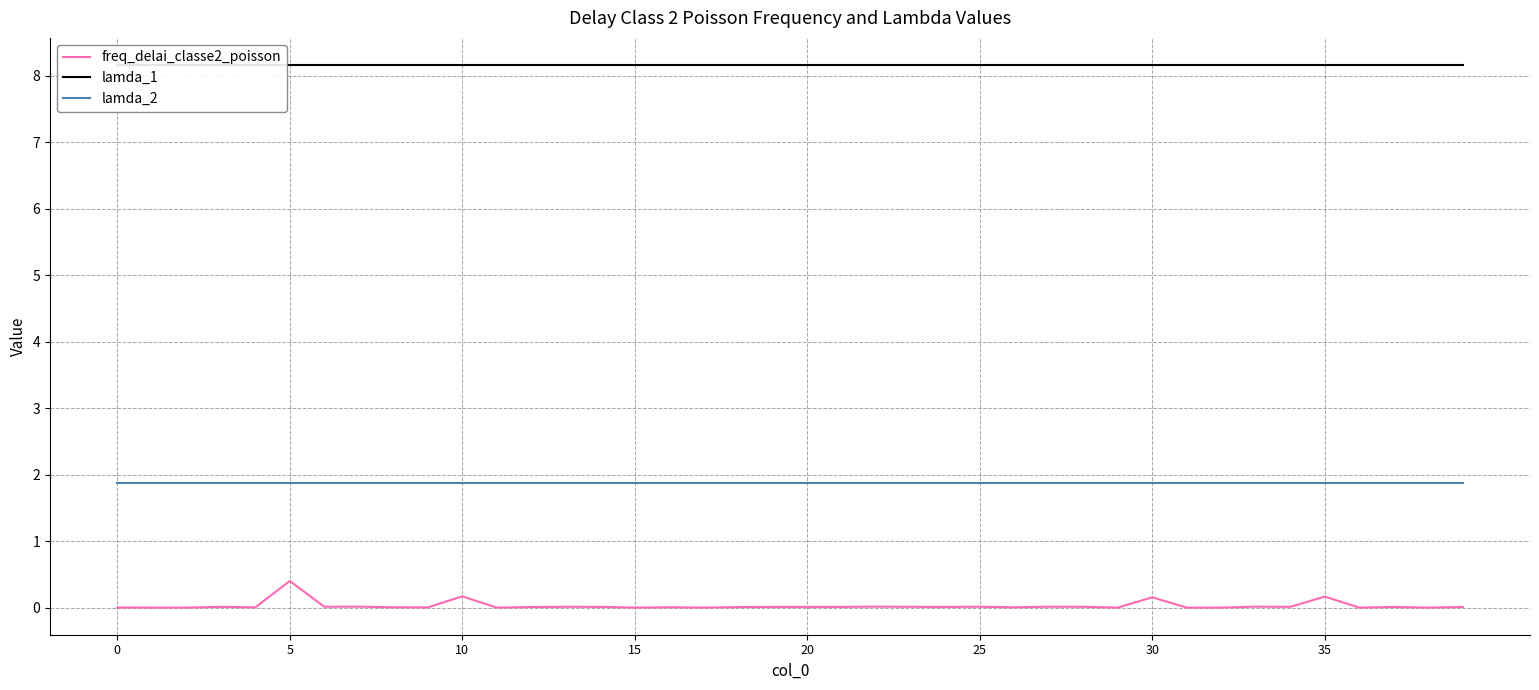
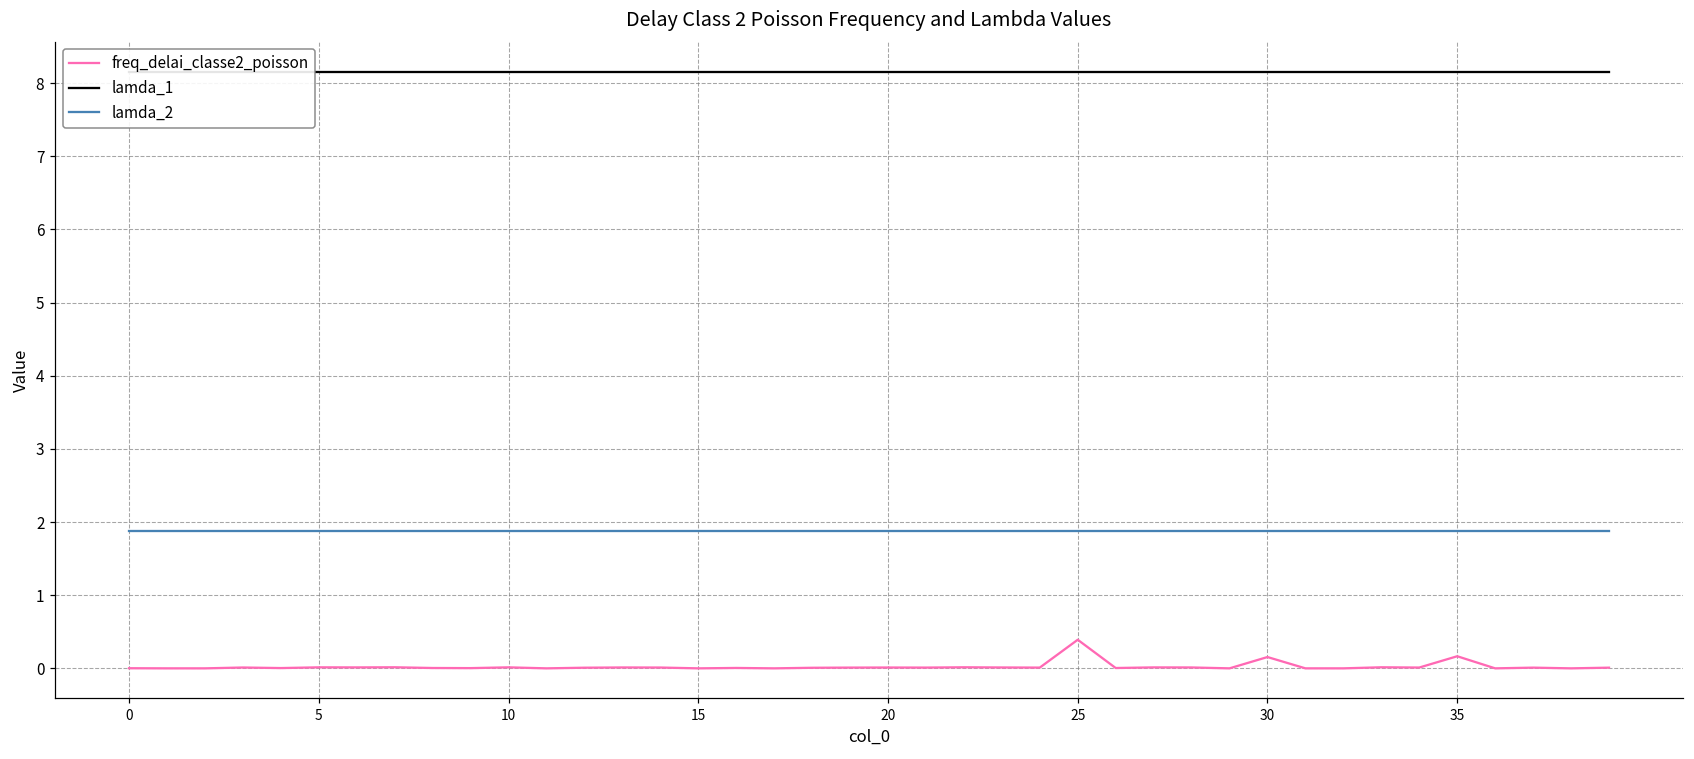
freq_delai_classe2_poisson, 5: 0.4 -> 0.0
freq_delai_classe2_poisson, 10: 0.2 -> 0.0
freq_delai_classe2_poisson, 25: 0.0 -> 0.4
